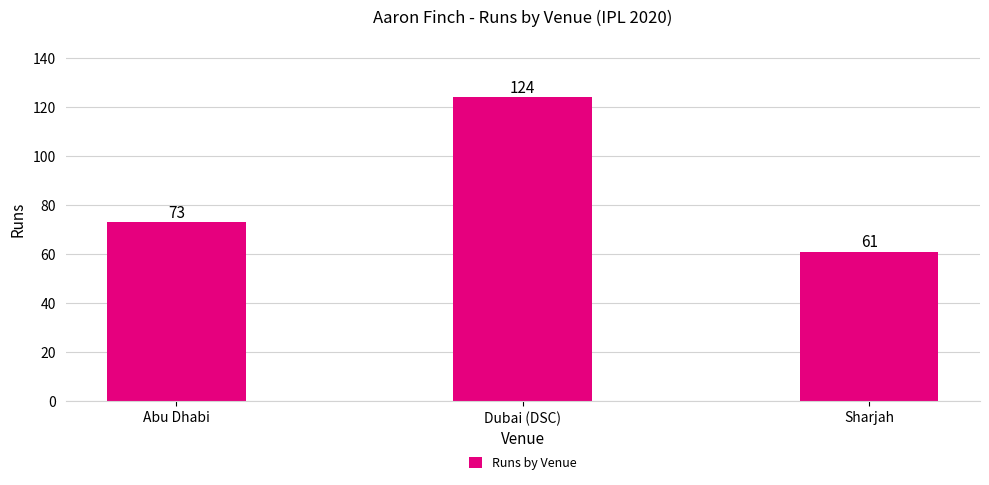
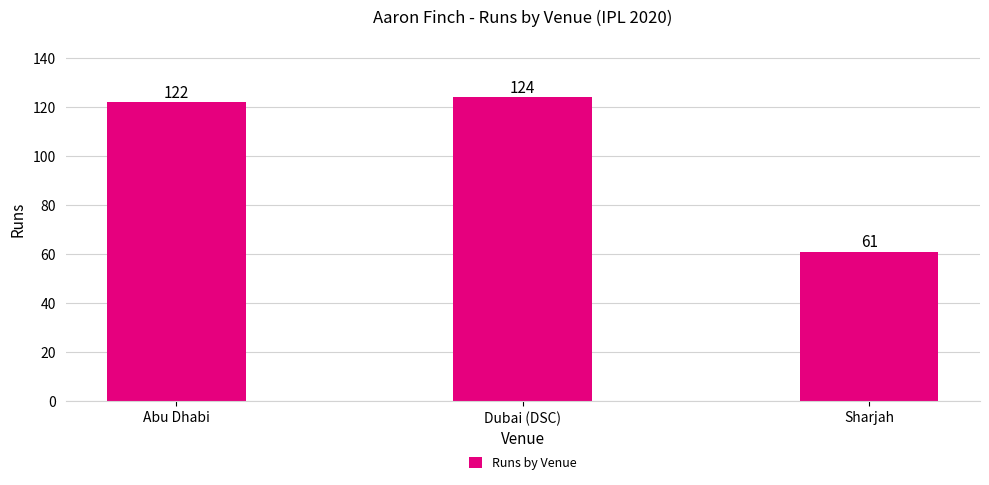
Abu Dhabi: 73 -> 122
